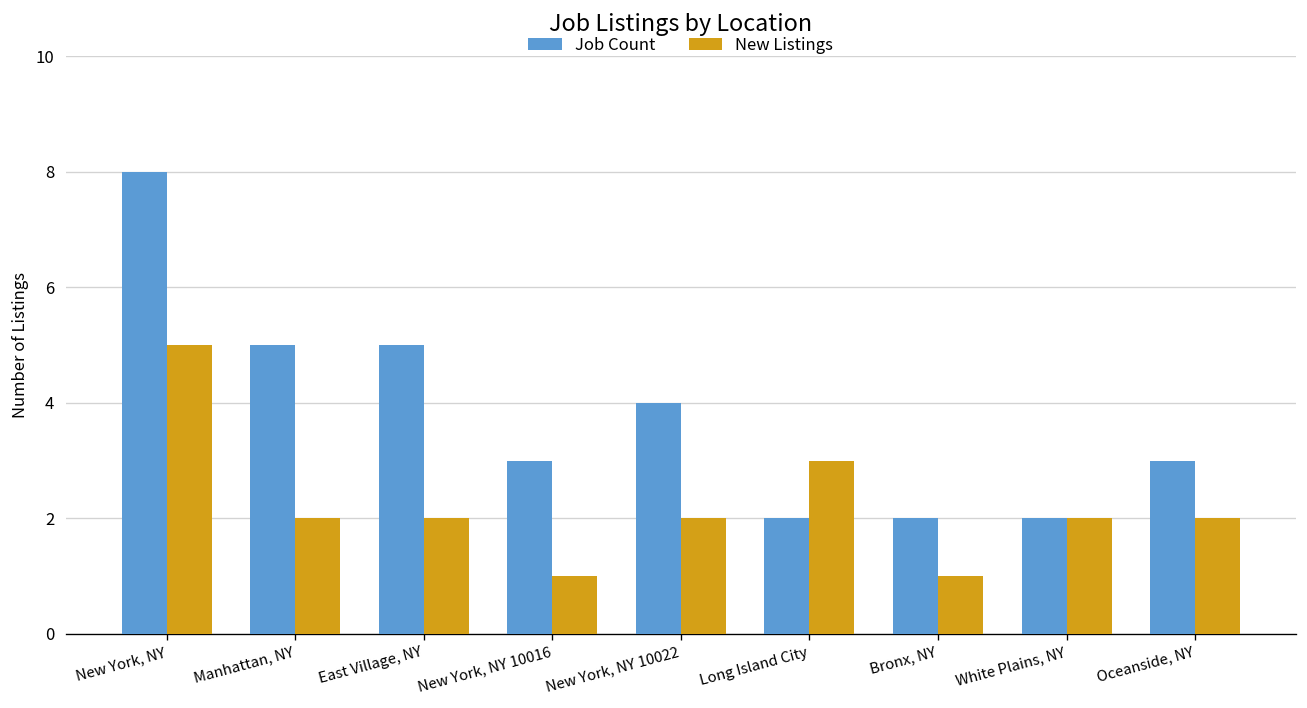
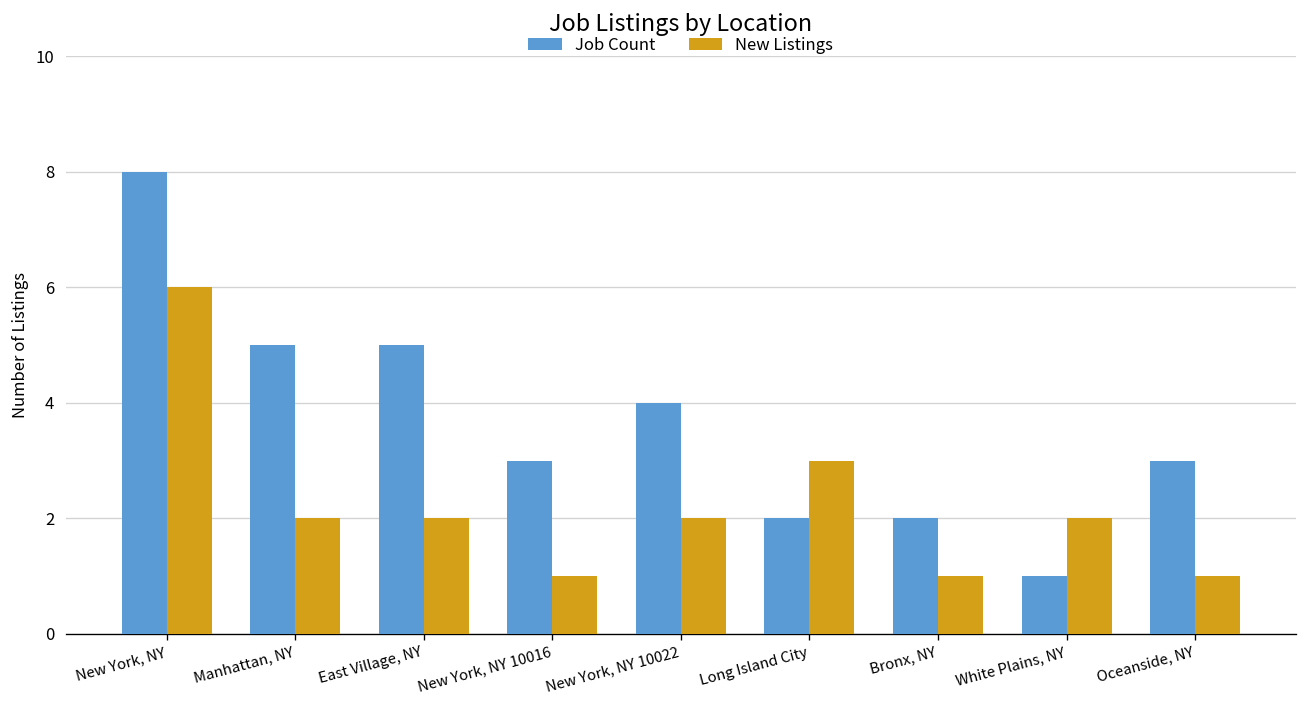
New Listings, New York, NY: 5 -> 6
Job Count, White Plains, NY: 2 -> 1
New Listings, Oceanside, NY: 2 -> 1
